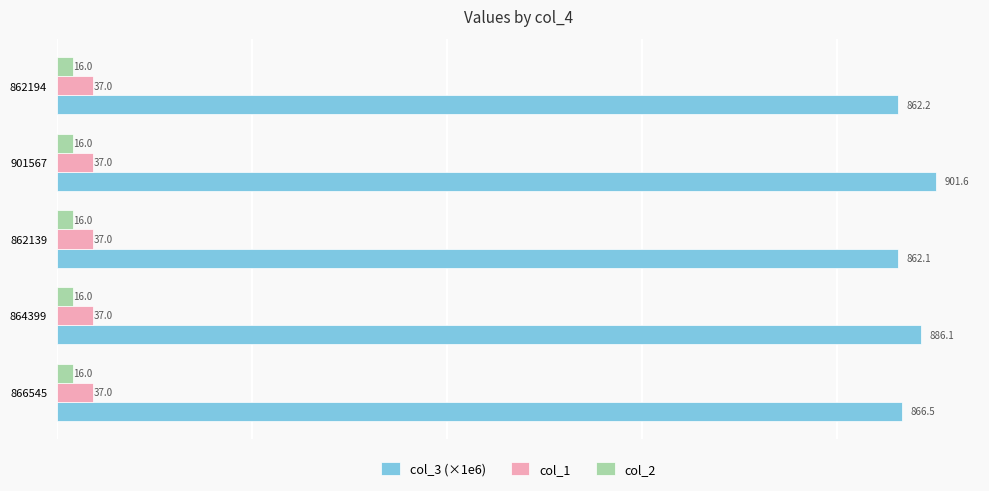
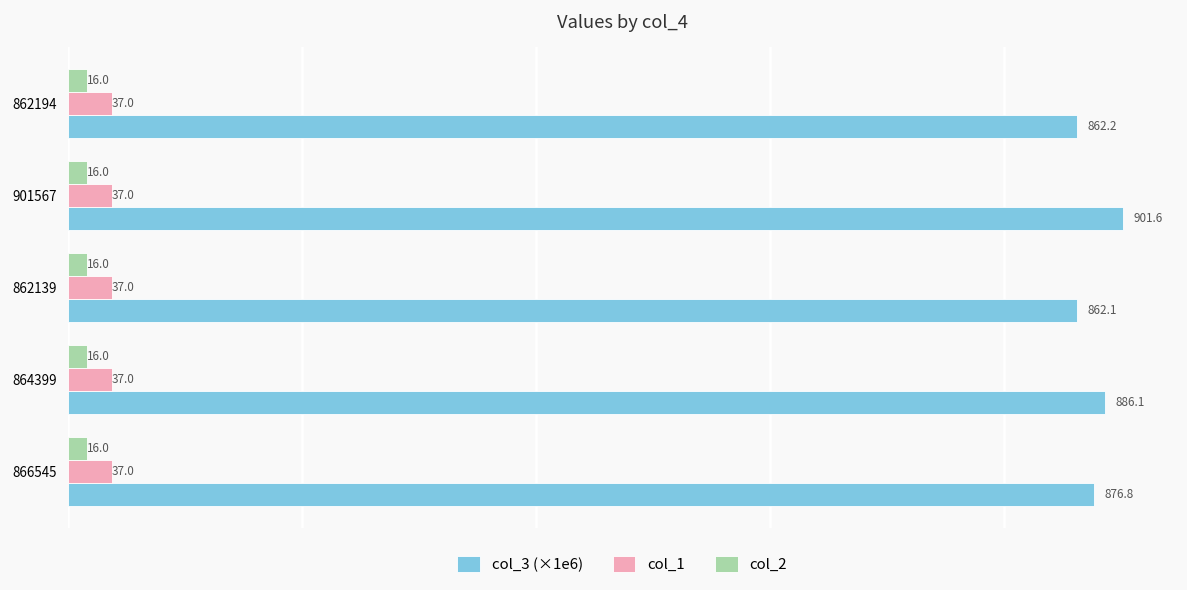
col_3 (×1e6), 866545: 866.5 -> 876.8
